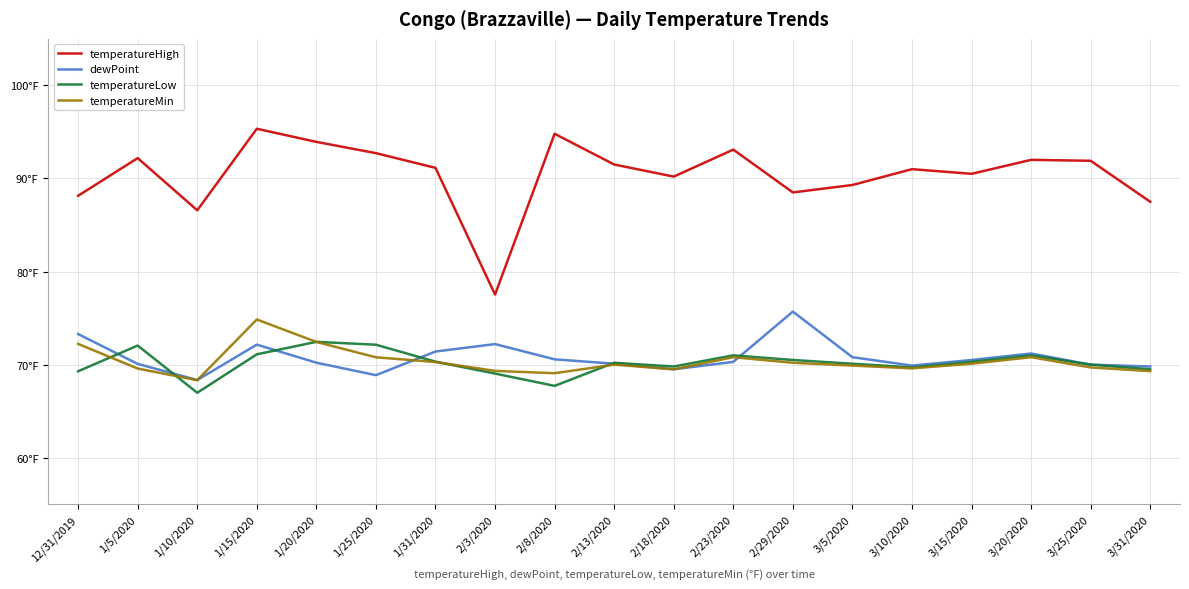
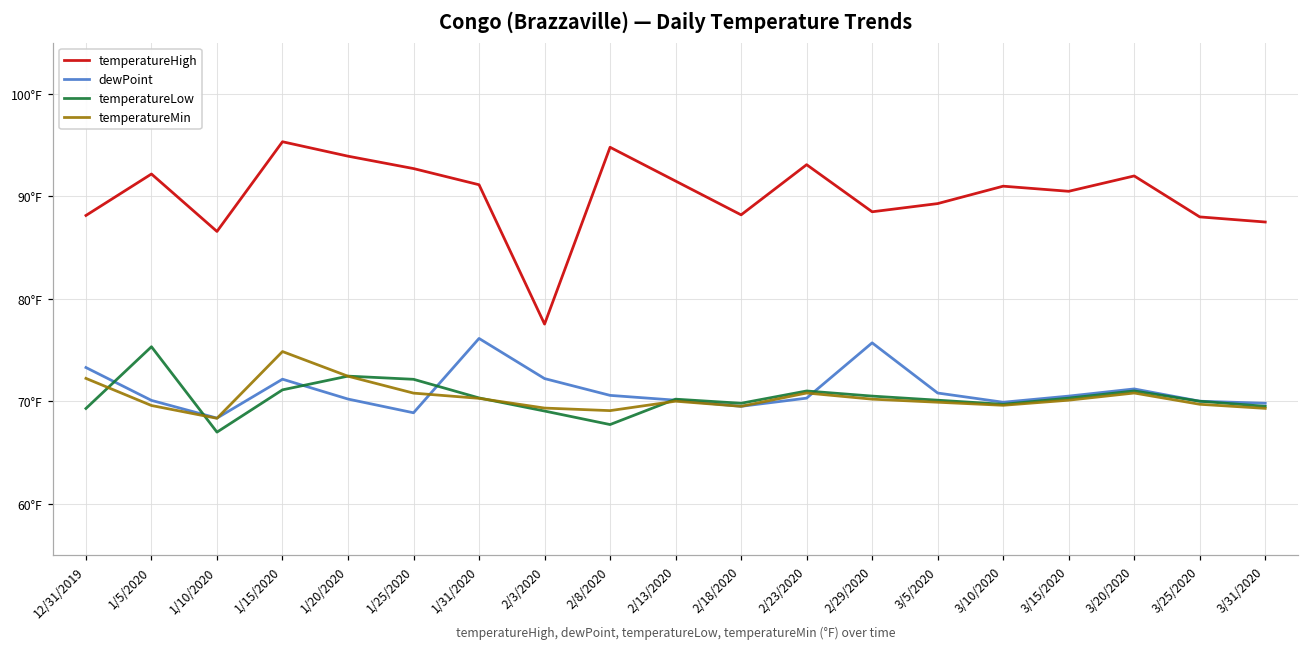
temperatureLow, 1/5/2020: 72°F -> 75°F
dewPoint, 1/31/2020: 71°F -> 76°F
temperatureHigh, 2/18/2020: 90°F -> 88°F
temperatureHigh, 3/25/2020: 92°F -> 88°F
